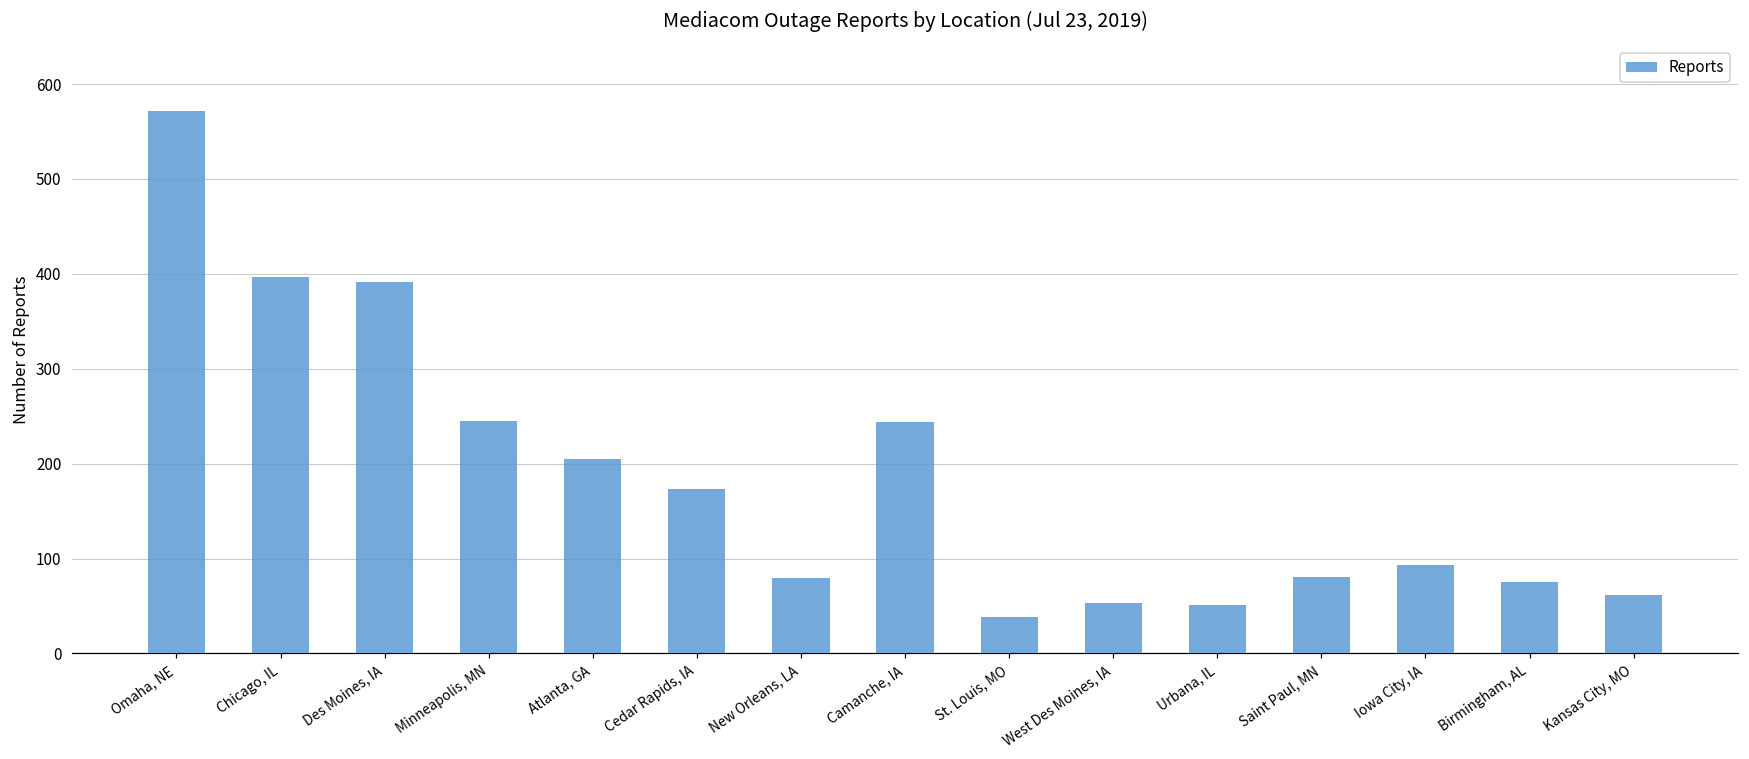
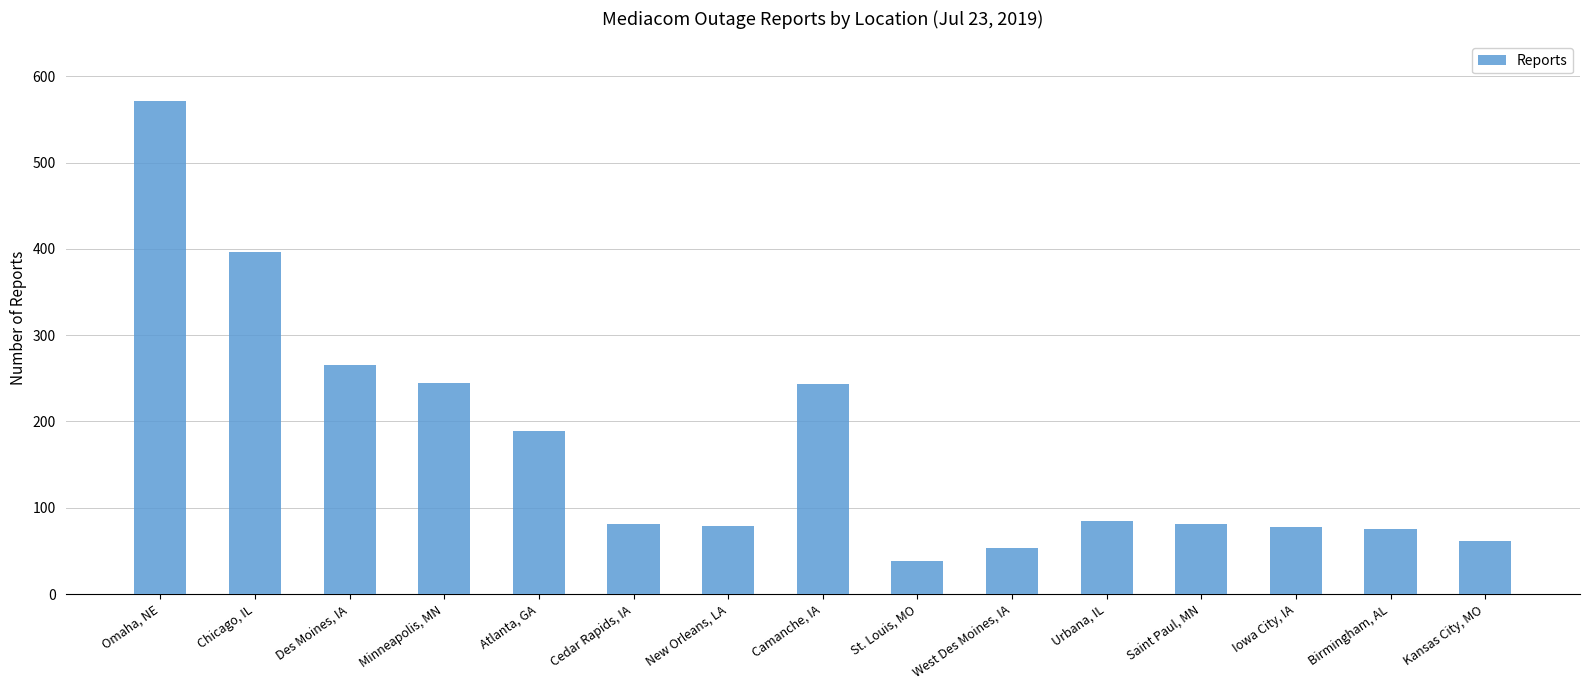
Des Moines, IA: 390 -> 270
Atlanta, GA: 210 -> 190
Cedar Rapids, IA: 170 -> 80
Urbana, IL: 50 -> 90
Iowa City, IA: 90 -> 80
